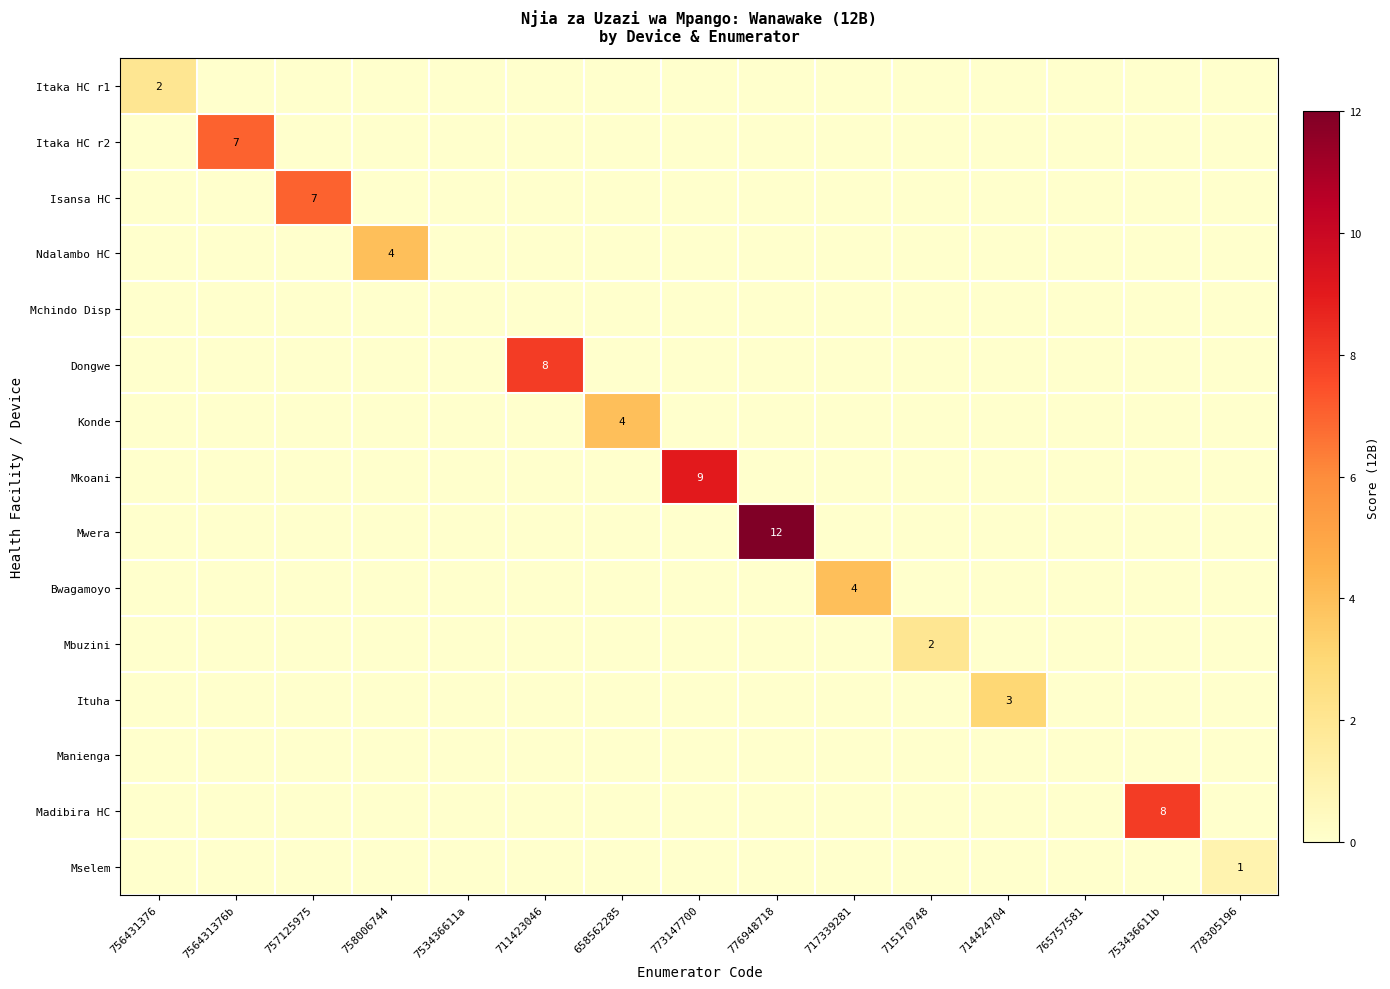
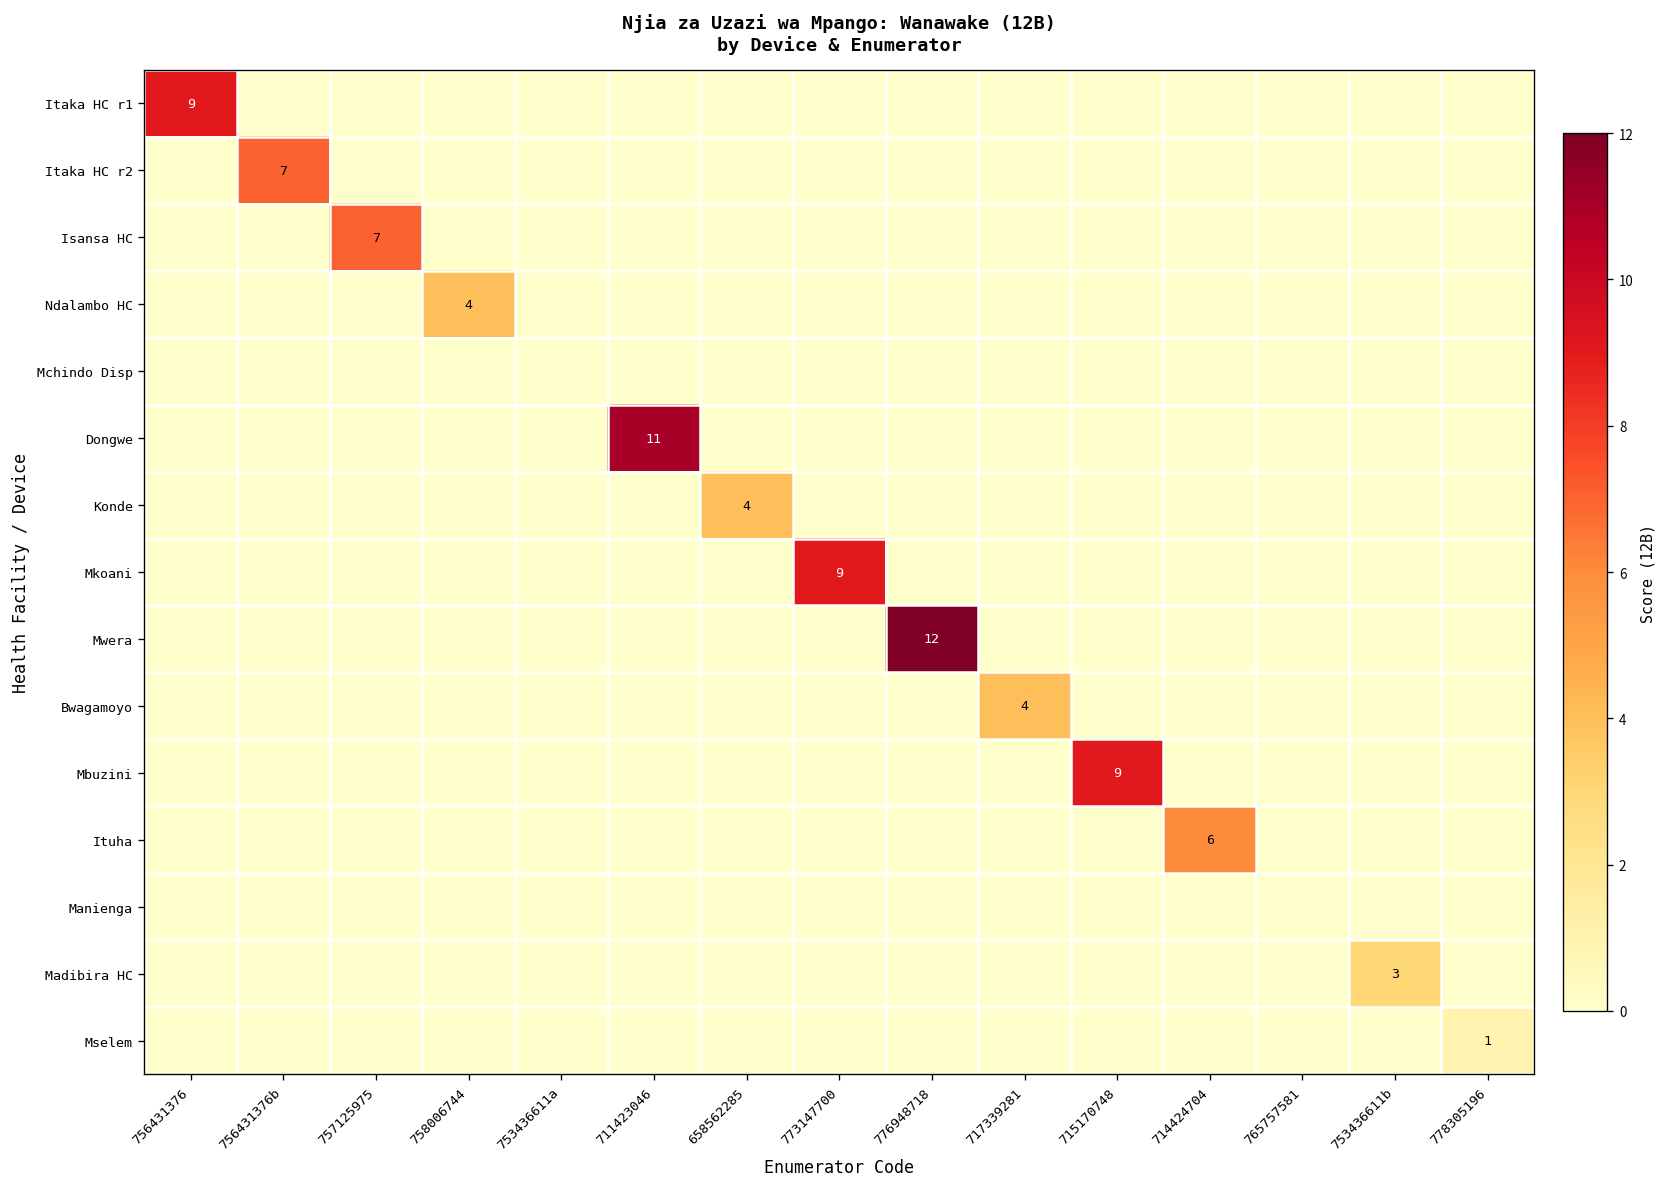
Itaka HC r1, 756431376: 2 -> 9
Dongwe, 711423046: 8 -> 11
Mbuzini, 715170748: 2 -> 9
Ituha, 714424704: 3 -> 6
Madibira HC, 753436611b: 8 -> 3
